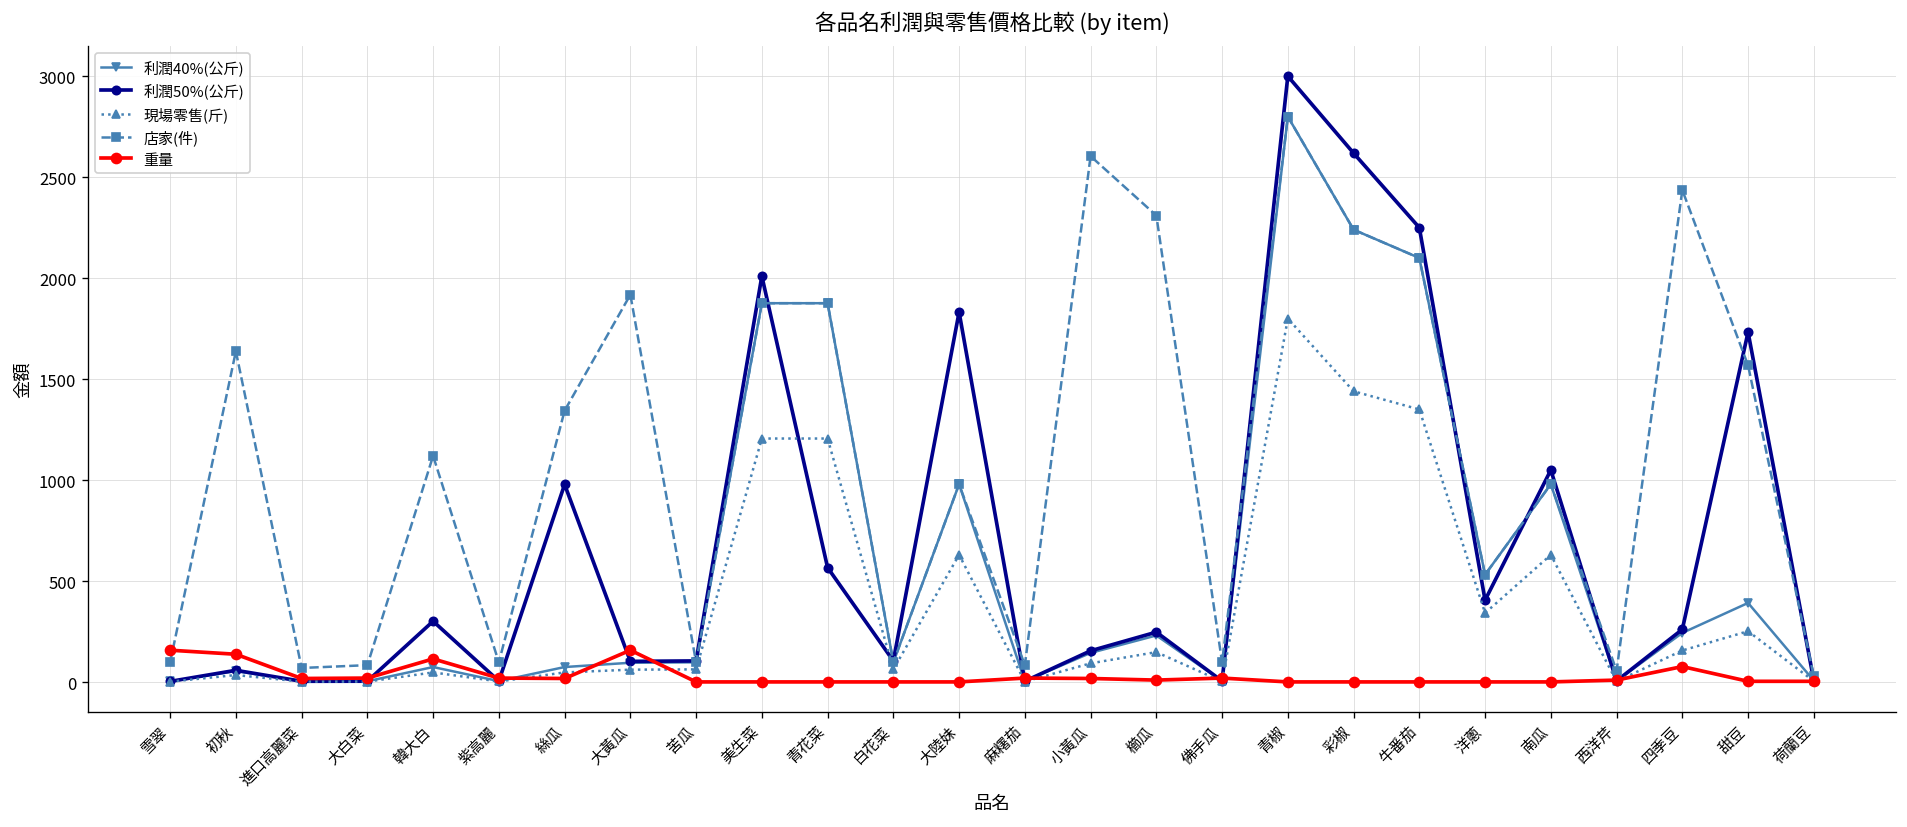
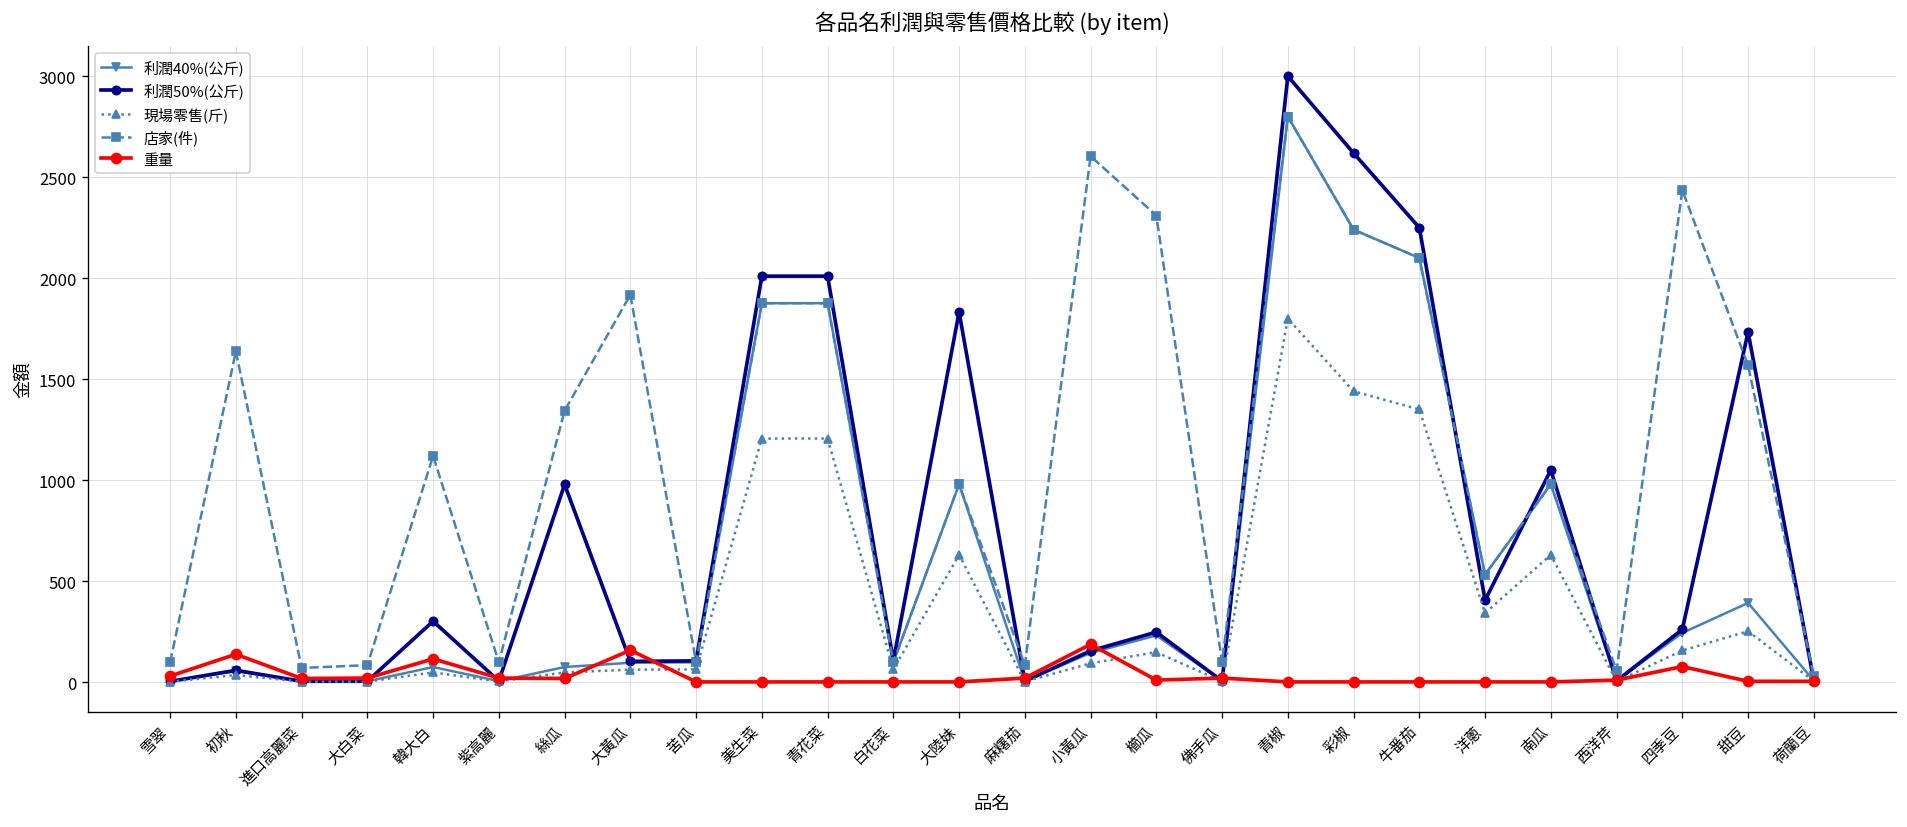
重量, 雪翠: 160 -> 30
利潤50%(公斤), 青花菜: 570 -> 2010
重量, 小黃瓜: 20 -> 190
